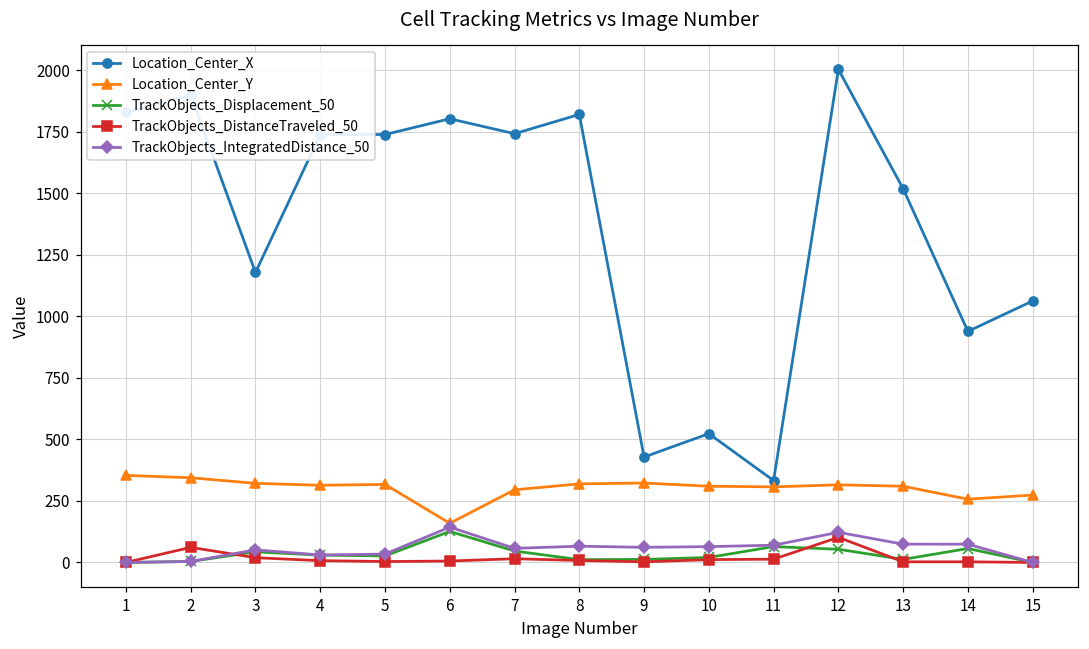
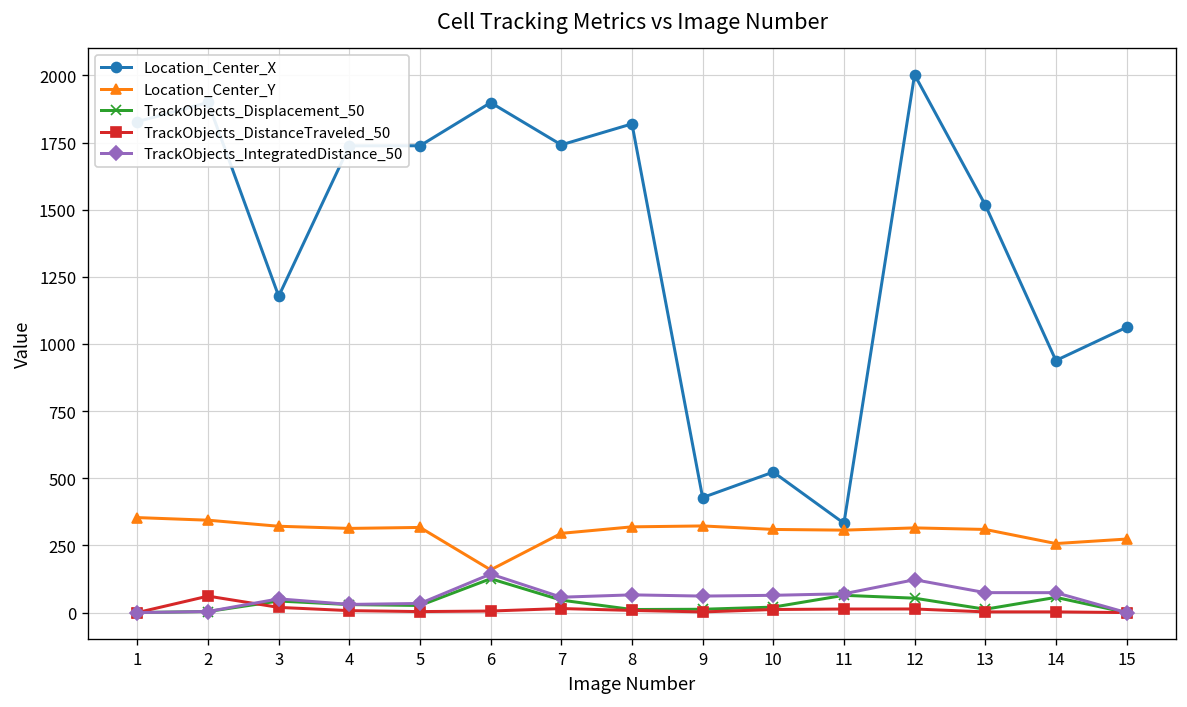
Location_Center_X, 6: 1800 -> 1900
TrackObjects_DistanceTraveled_50, 12: 100 -> 10
